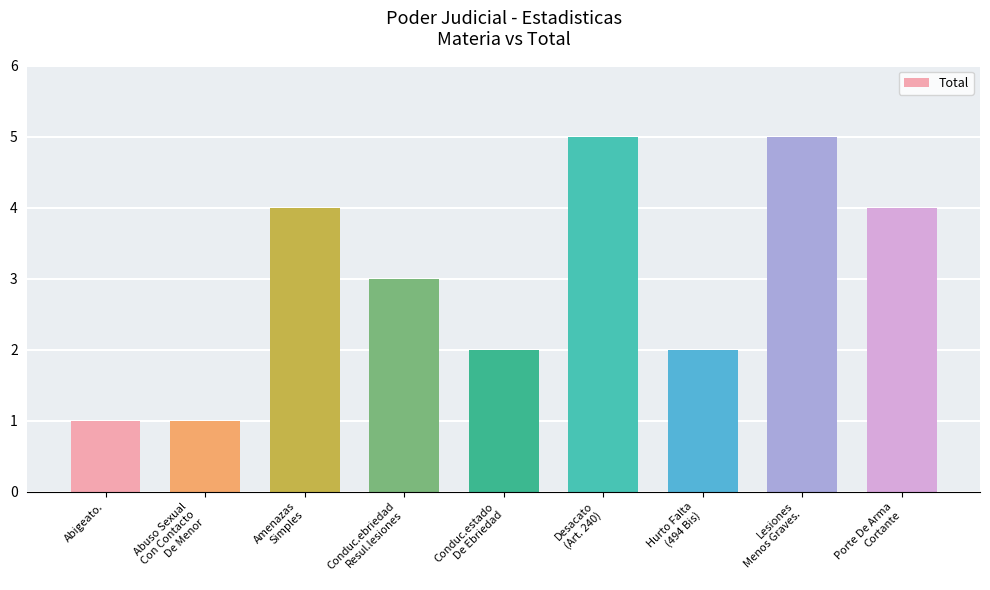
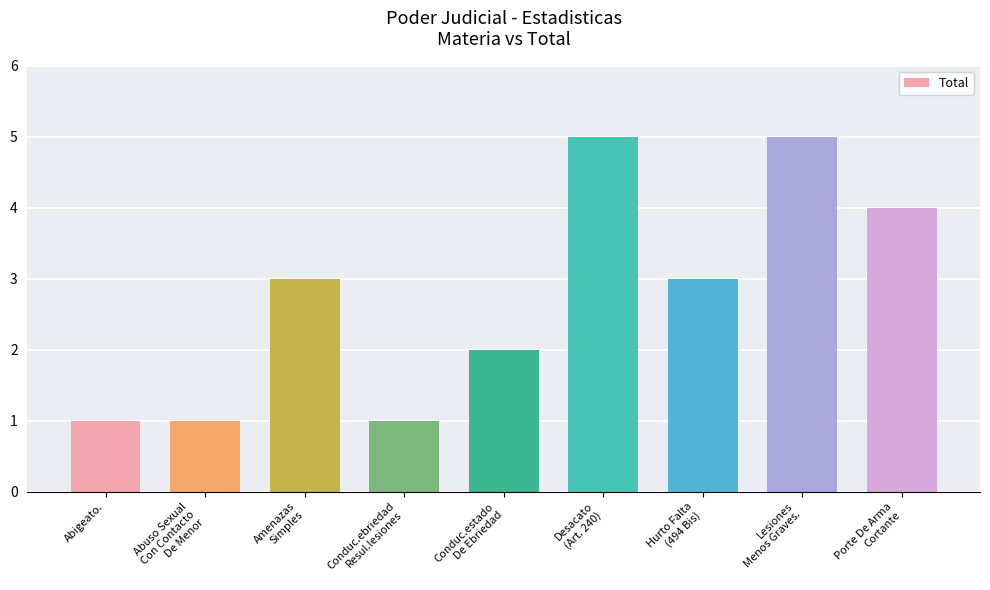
Amenazas Simples: 4 -> 3
Conduc.ebriedad Resul.lesiones: 3 -> 1
Hurto Falta (494 Bis): 2 -> 3
